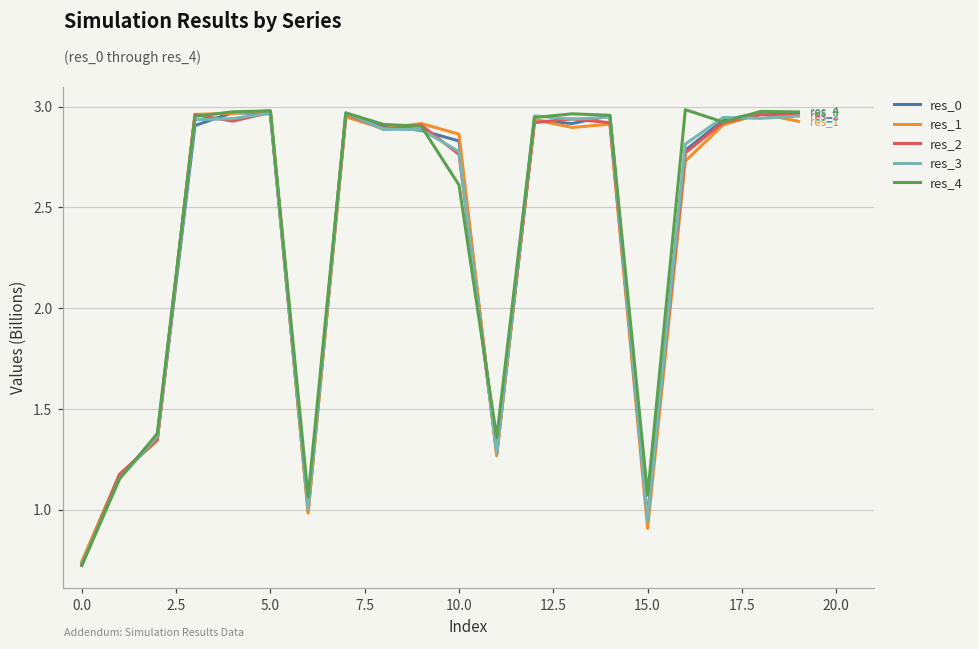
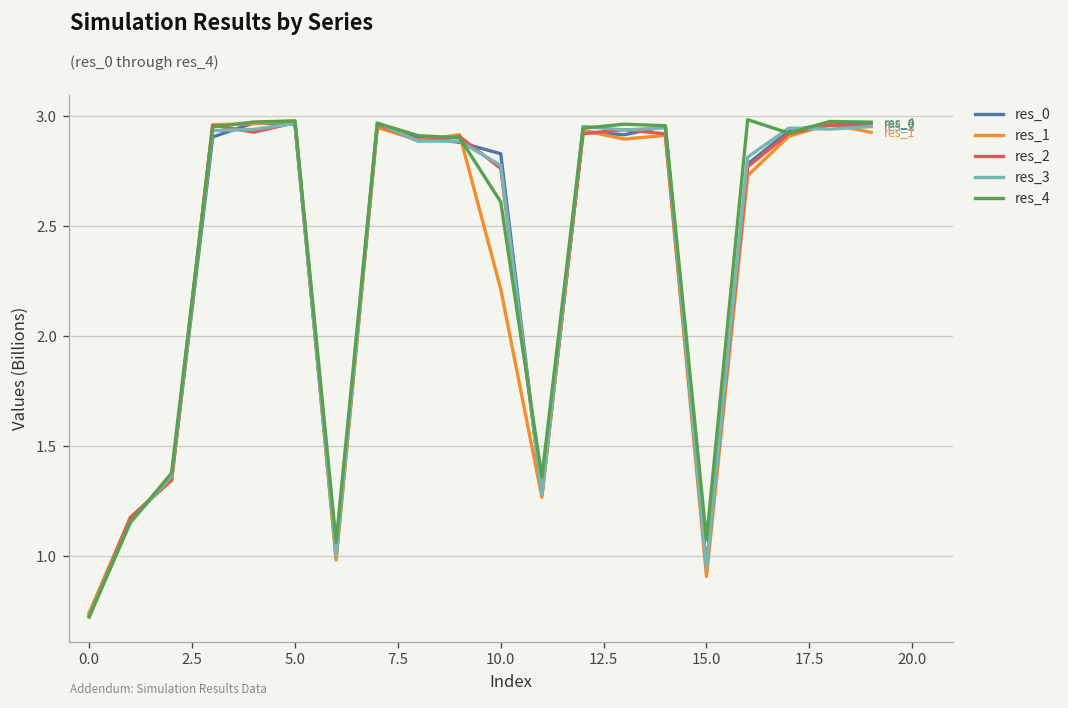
res_1, 10.0: 2.86 -> 2.21
